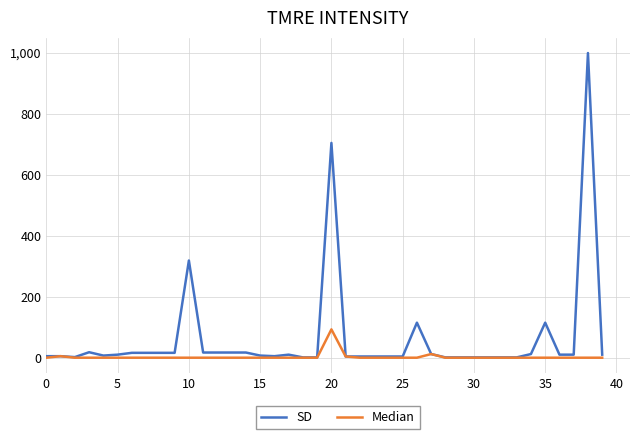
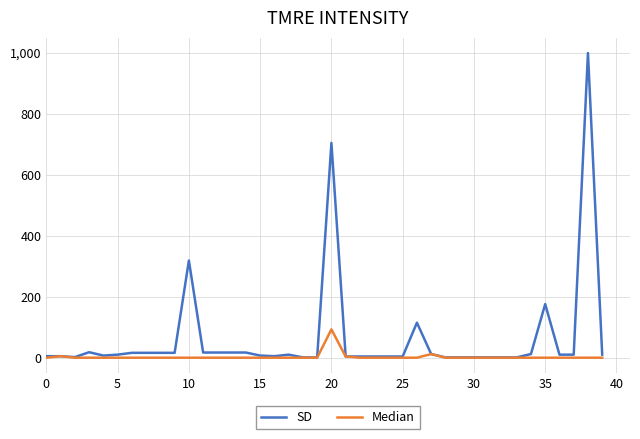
SD, 35: 120 -> 180
